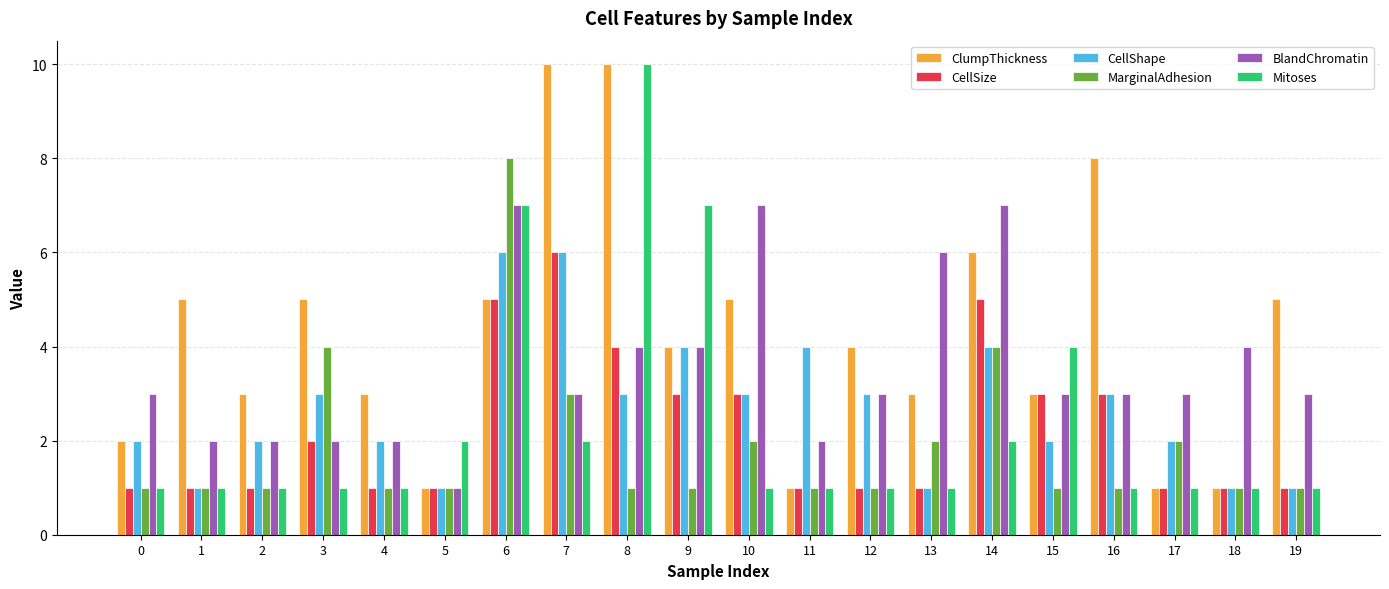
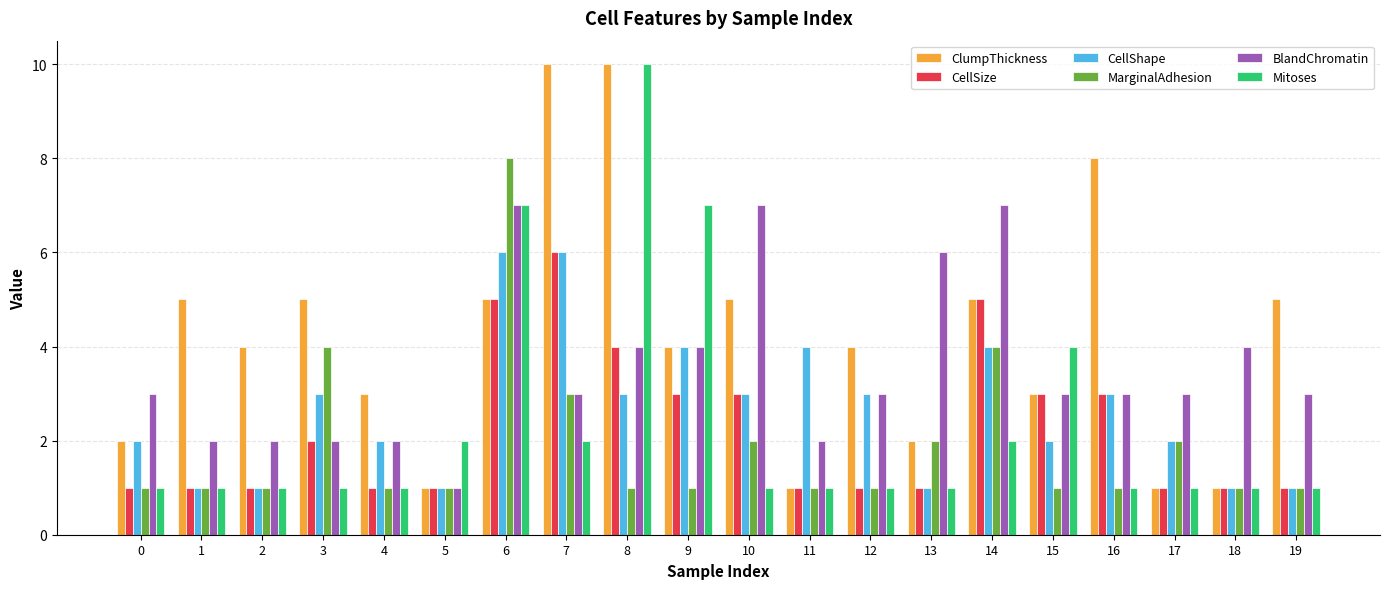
ClumpThickness, 2: 3 -> 4
CellShape, 2: 2 -> 1
ClumpThickness, 13: 3 -> 2
ClumpThickness, 14: 6 -> 5
